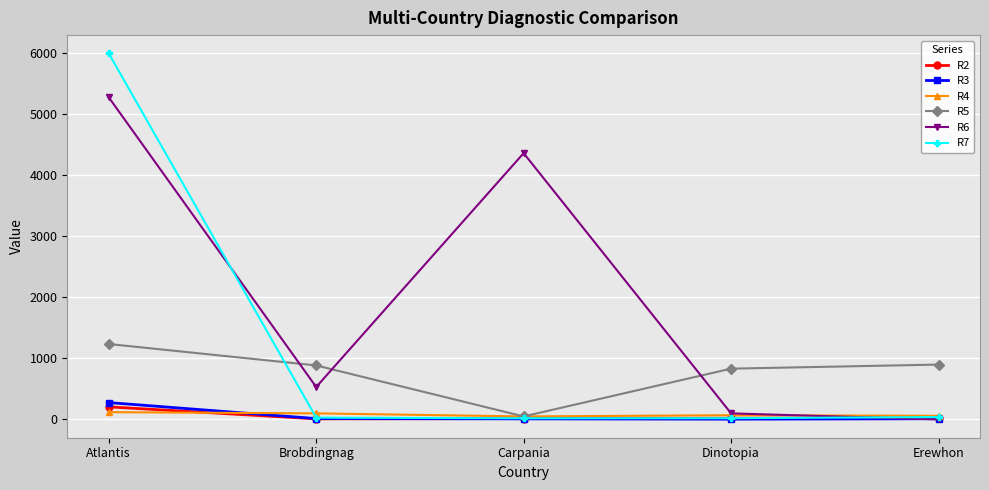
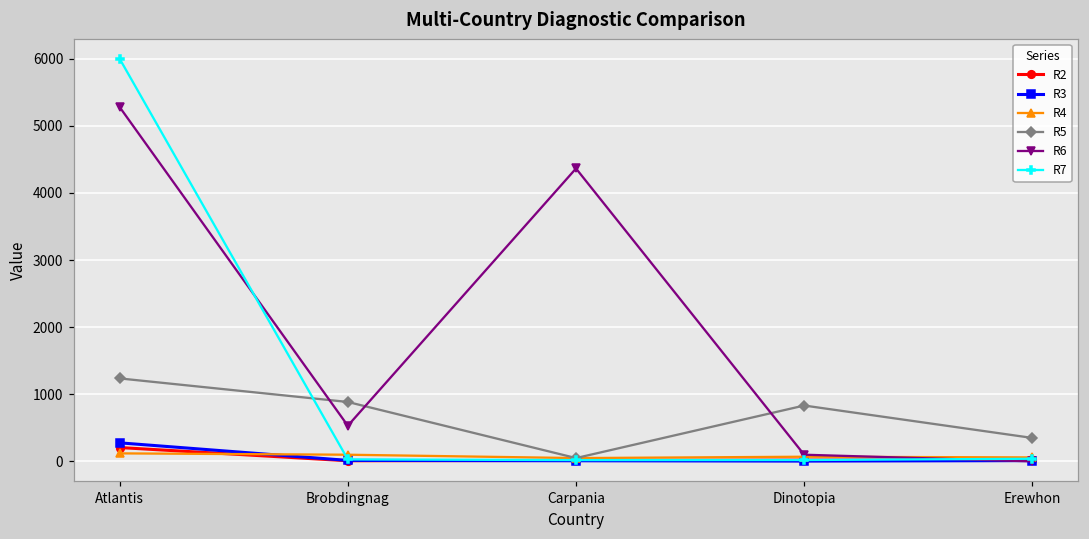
R5, Erewhon: 900 -> 400
